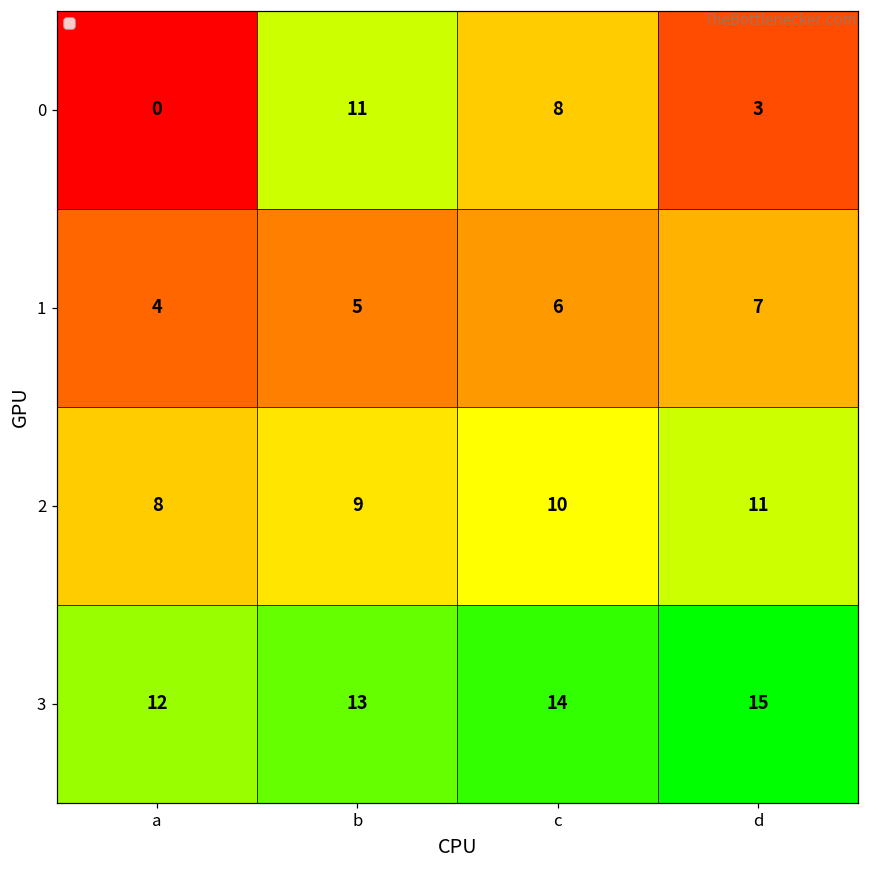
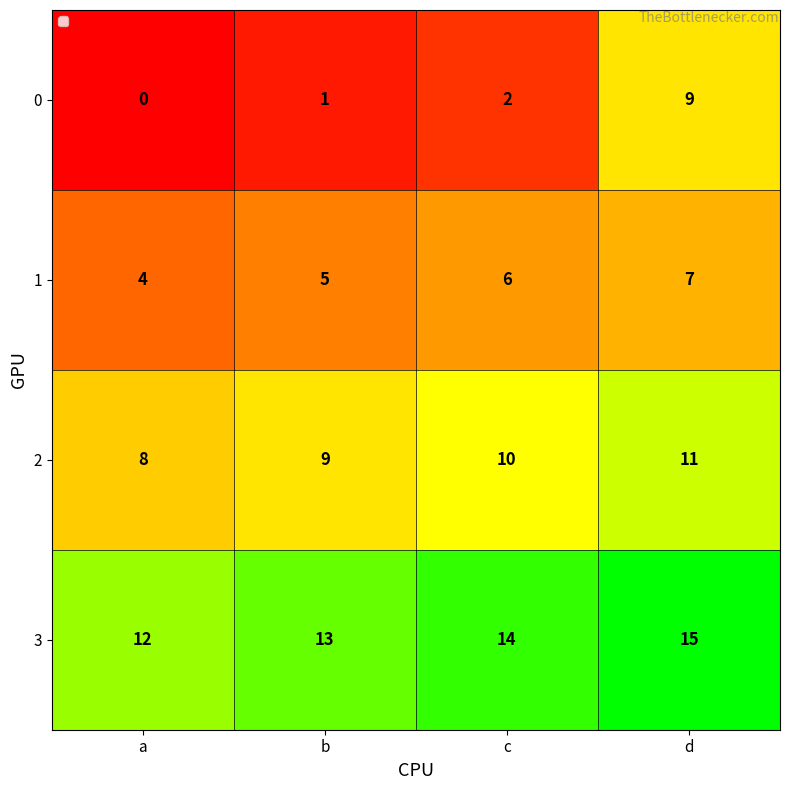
0, b: 11 -> 1
0, c: 8 -> 2
0, d: 3 -> 9
